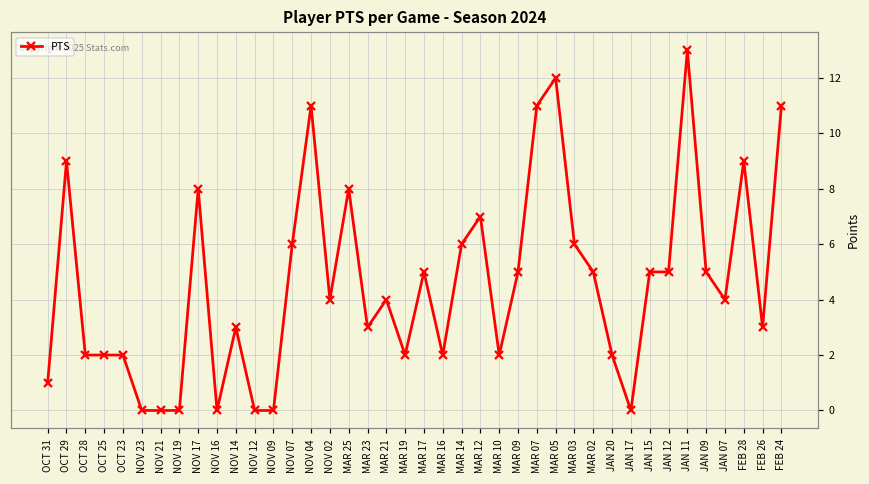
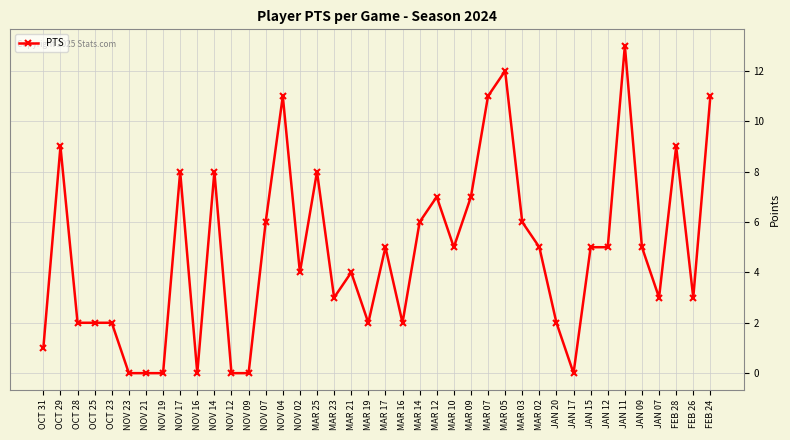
NOV 14: 3 -> 8
MAR 10: 2 -> 5
MAR 09: 5 -> 7
JAN 07: 4 -> 3
